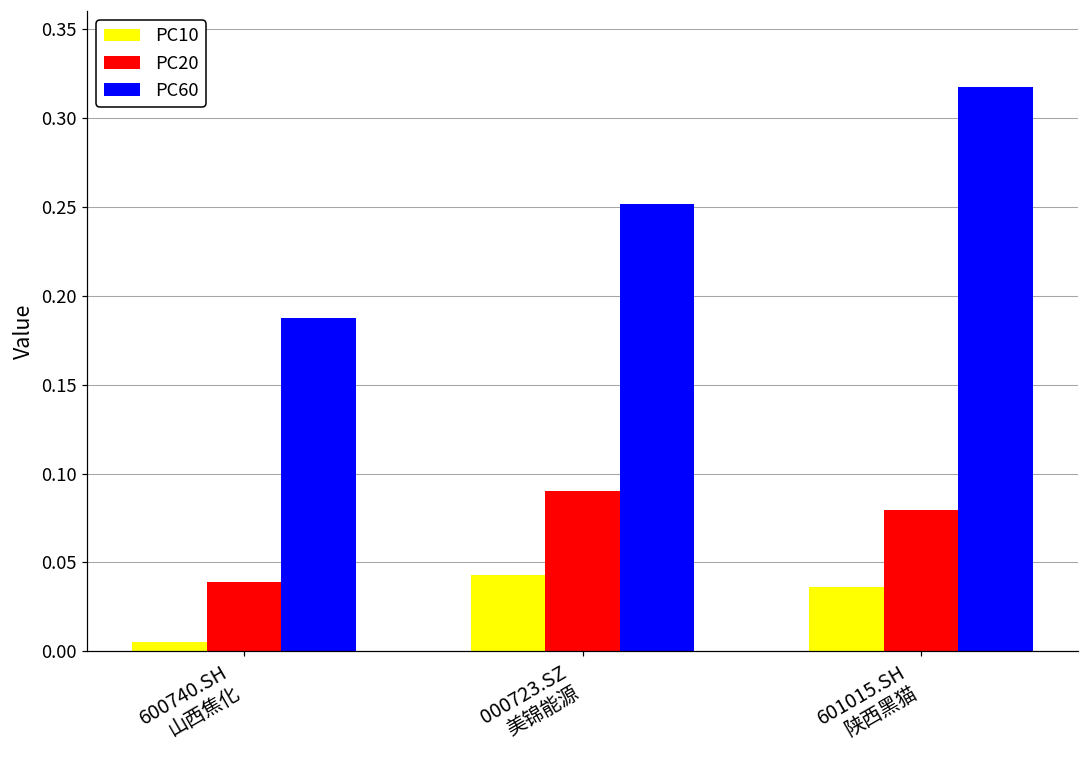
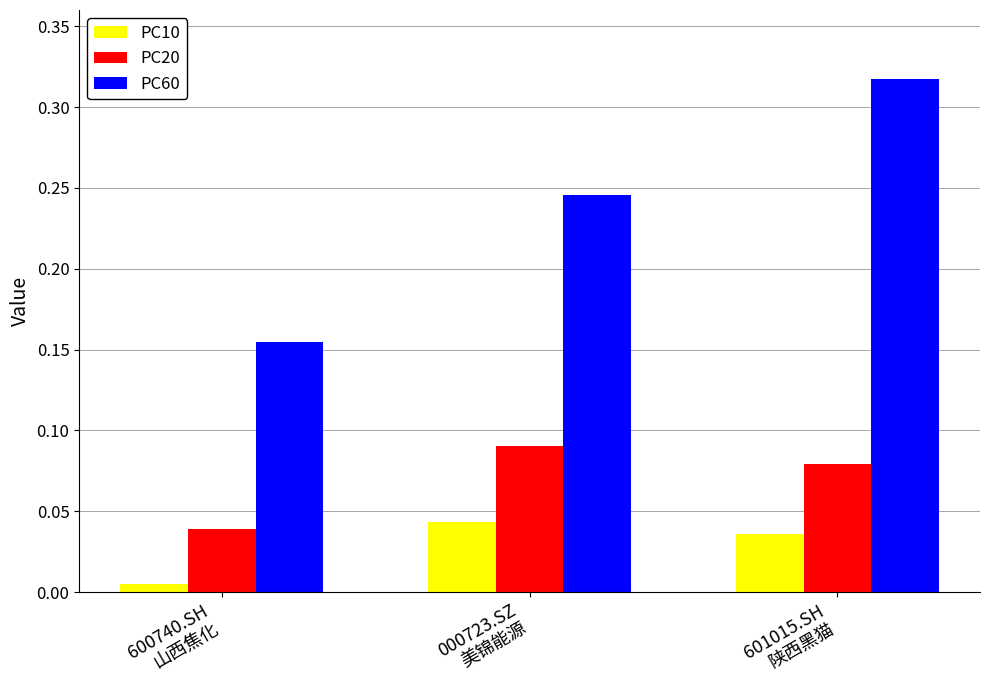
PC60, 600740.SH 山西焦化: 0.188 -> 0.155
PC60, 000723.SZ 美锦能源: 0.252 -> 0.245
